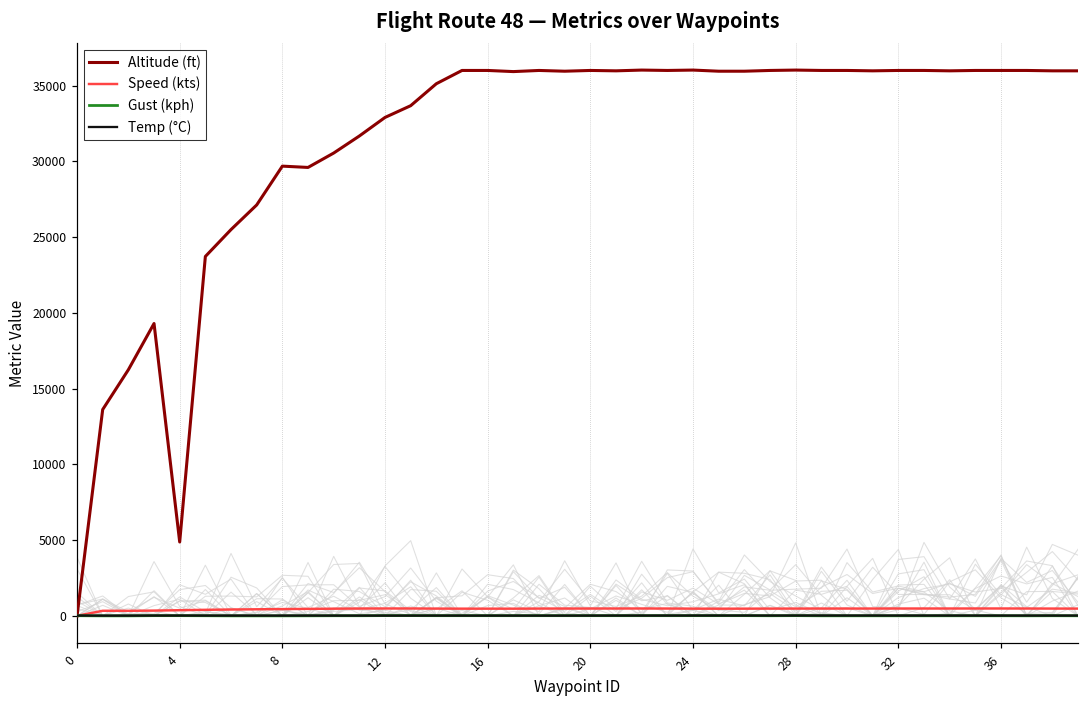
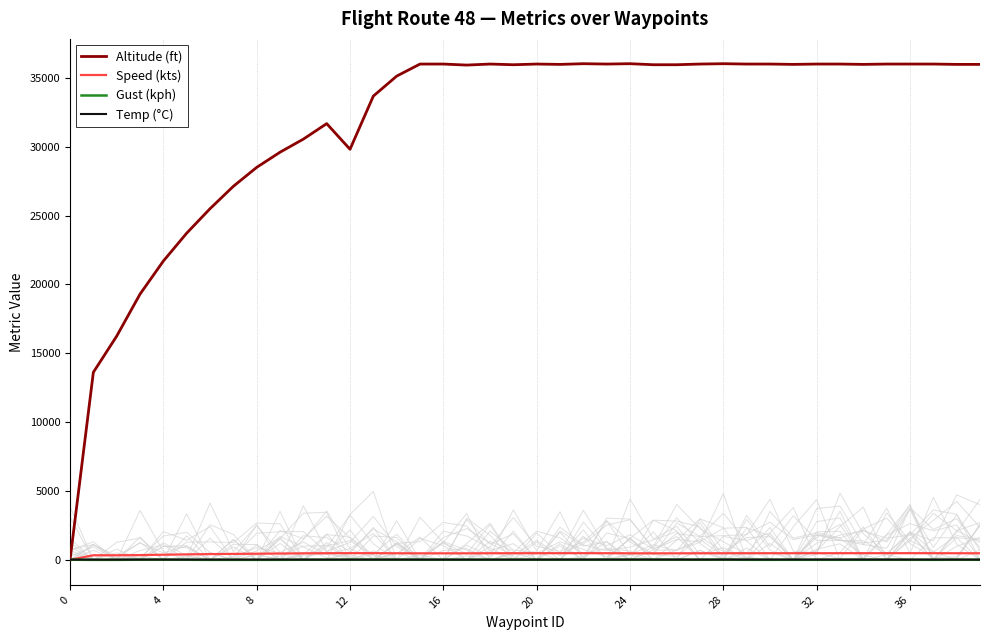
Altitude (ft), 4: 4900 -> 21700
Altitude (ft), 8: 29700 -> 28500
Altitude (ft), 12: 32900 -> 29800
